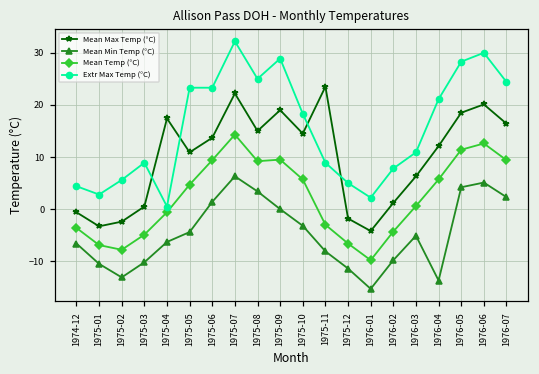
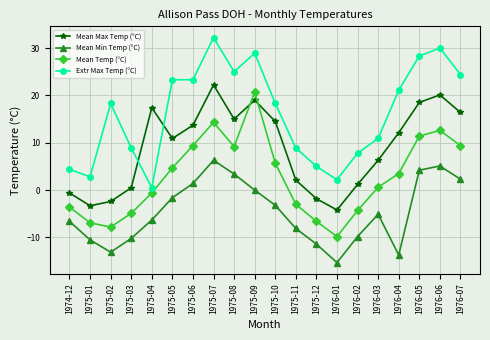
Extr Max Temp (°C), 1975-02: 6 -> 18
Mean Min Temp (°C), 1975-05: -4 -> -2
Mean Temp (°C), 1975-09: 10 -> 21
Mean Max Temp (°C), 1975-11: 24 -> 2
Mean Temp (°C), 1976-04: 6 -> 4
